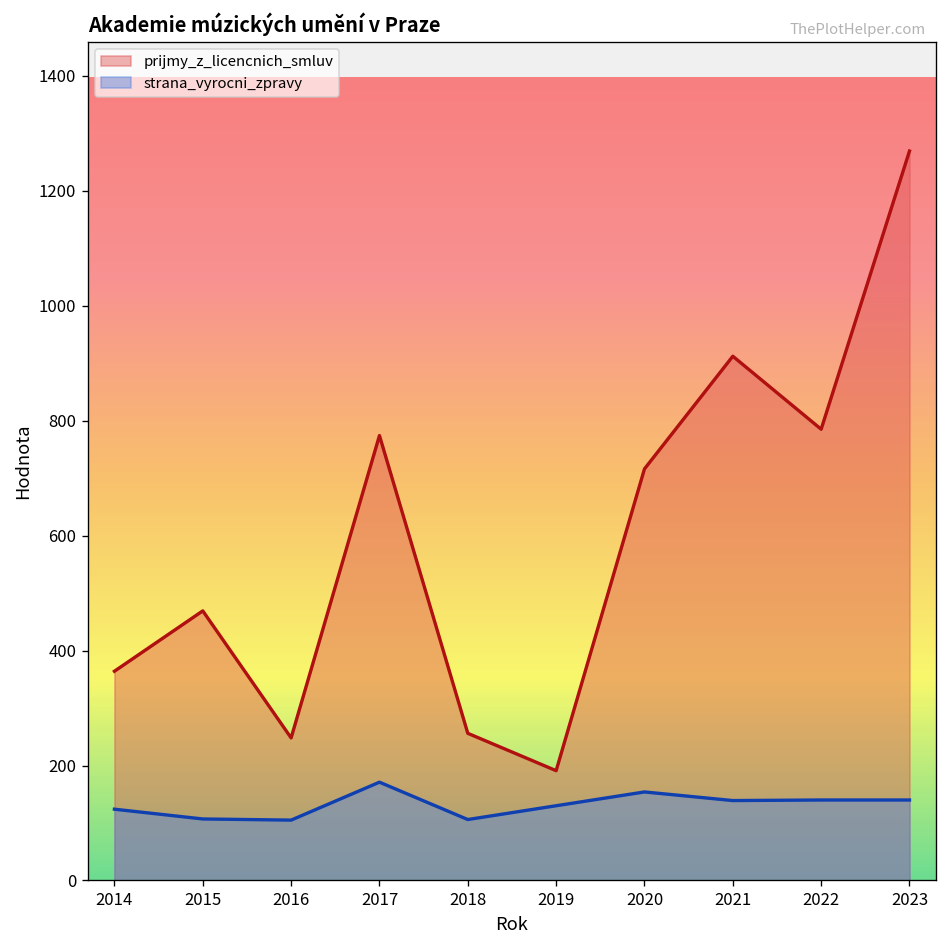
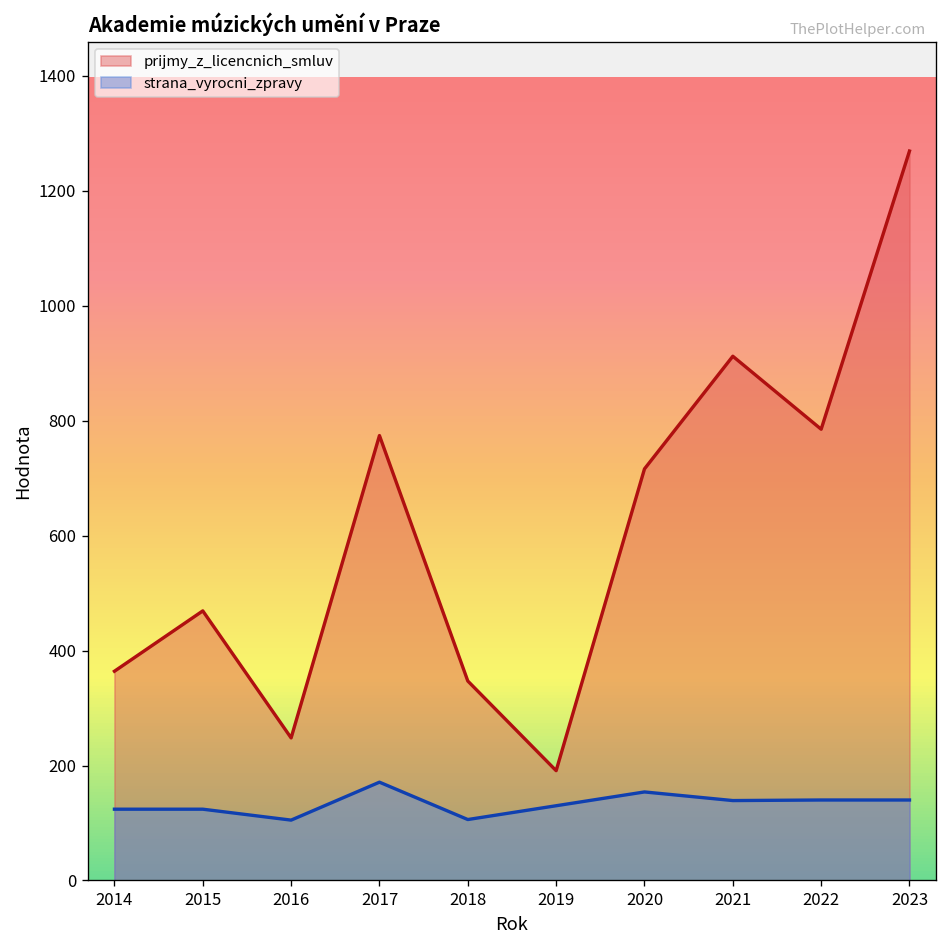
strana_vyrocni_zpravy, 2015: 110 -> 120
prijmy_z_licencnich_smluv, 2018: 260 -> 350
